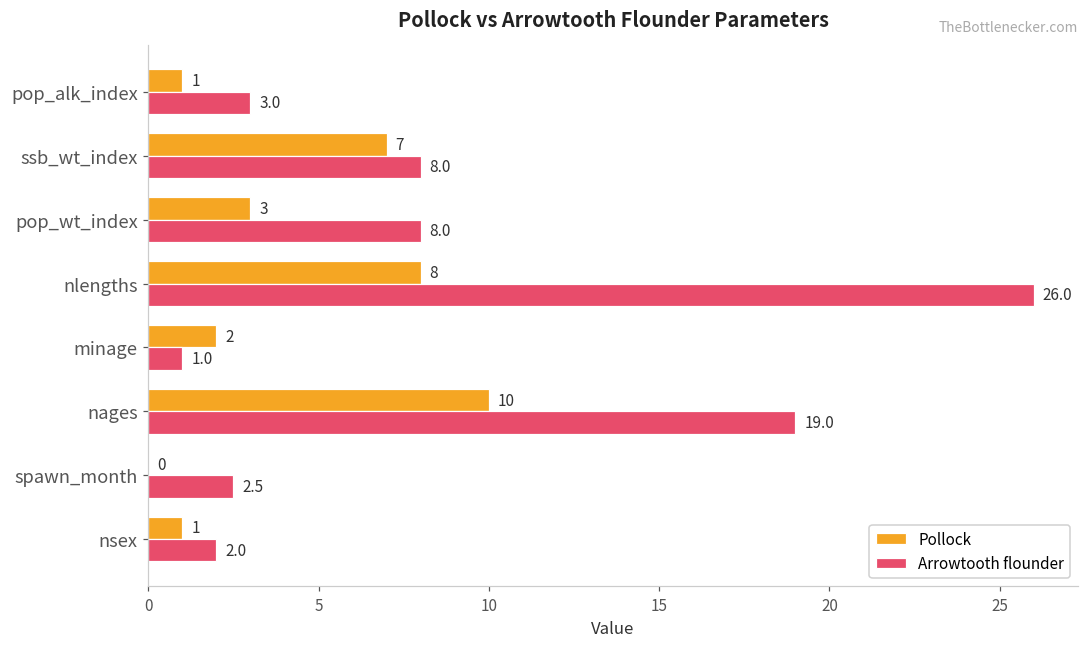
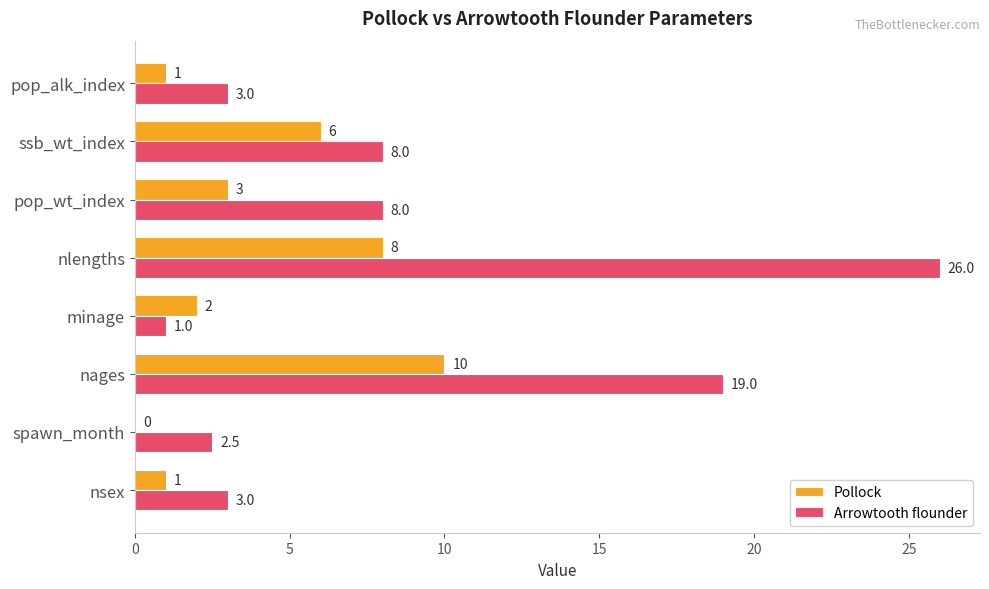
Pollock, ssb_wt_index: 7 -> 6
Arrowtooth flounder, nsex: 2.0 -> 3.0
